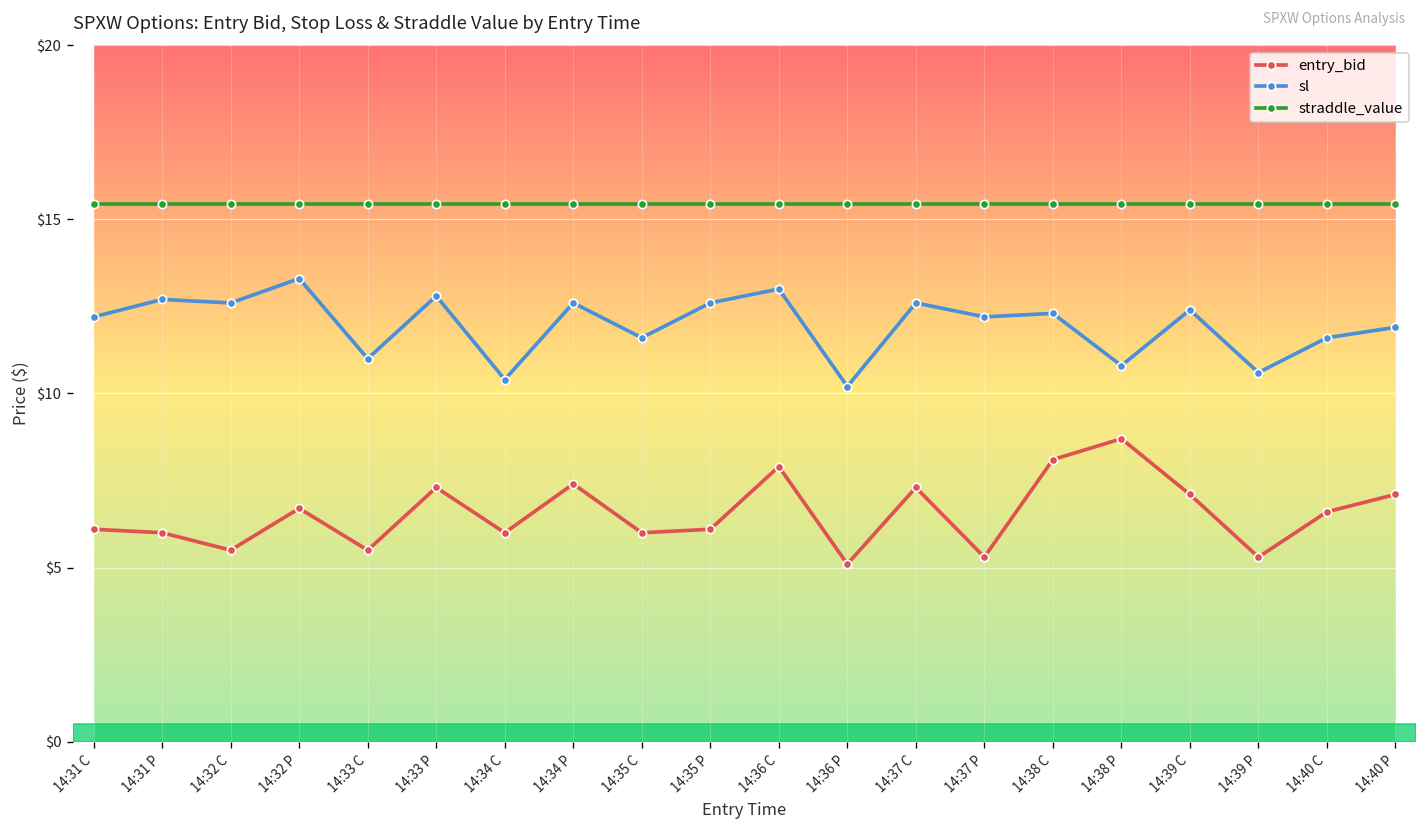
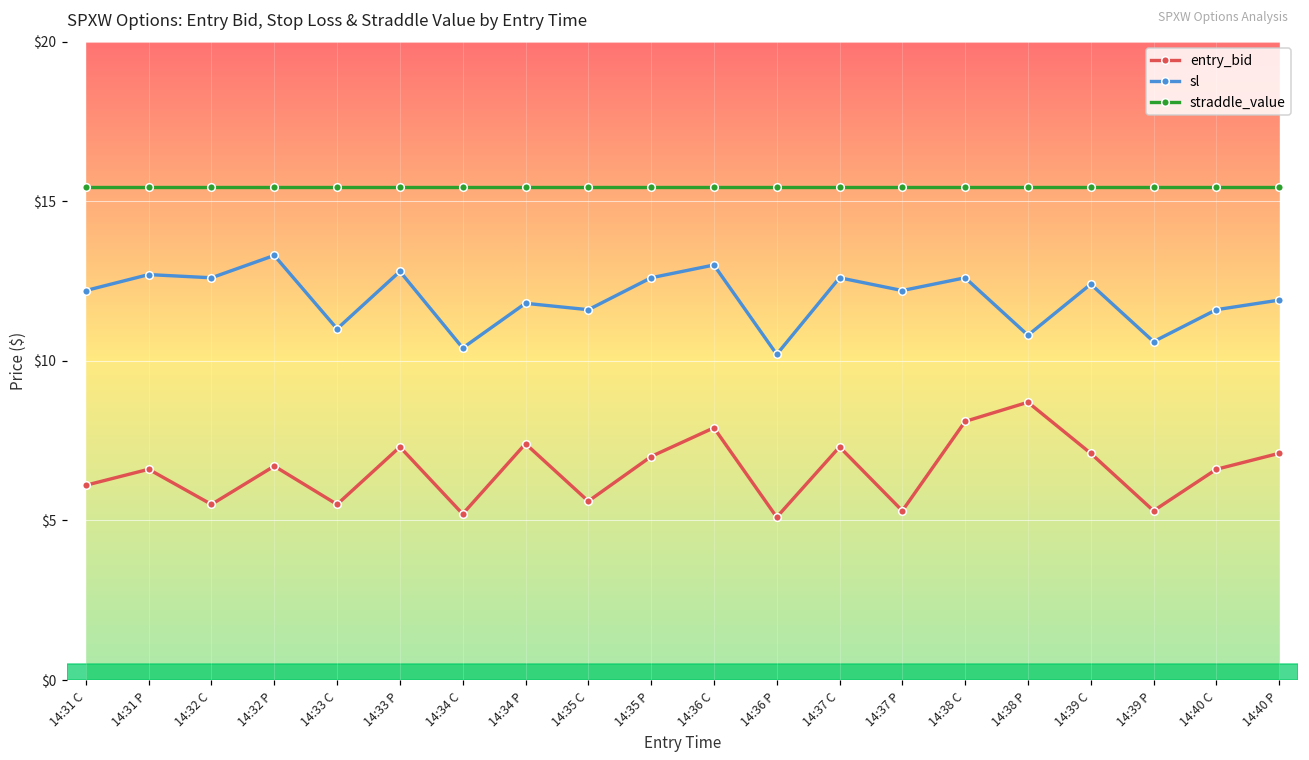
entry_bid, 14:31 P: $6.0 -> $6.6
entry_bid, 14:34 C: $6.0 -> $5.2
sl, 14:34 P: $12.6 -> $11.8
entry_bid, 14:35 C: $6.0 -> $5.6
entry_bid, 14:35 P: $6.1 -> $7.0
sl, 14:38 C: $12.3 -> $12.6
